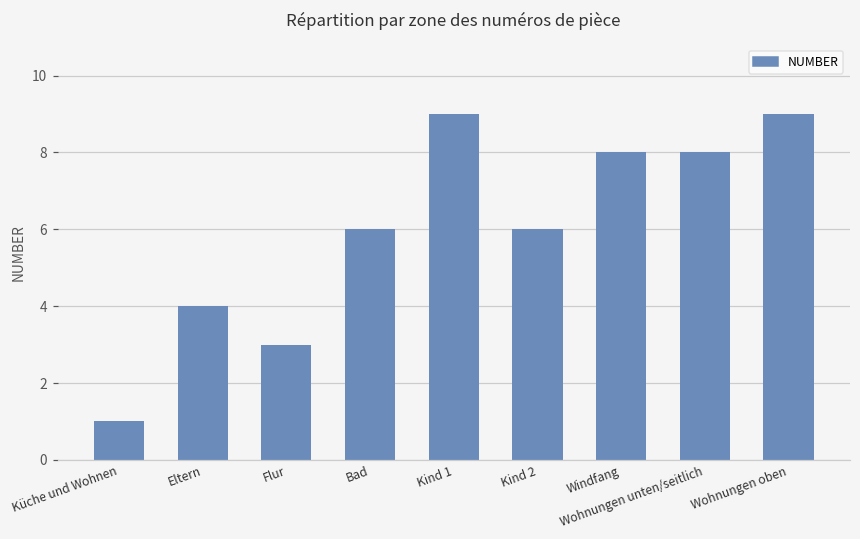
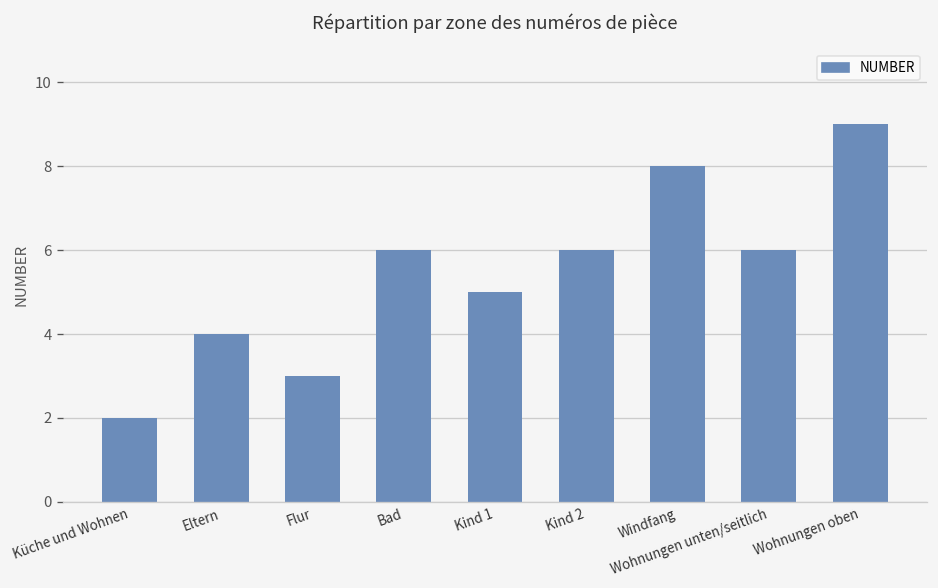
Küche und Wohnen: 1 -> 2
Kind 1: 9 -> 5
Wohnungen unten/seitlich: 8 -> 6
